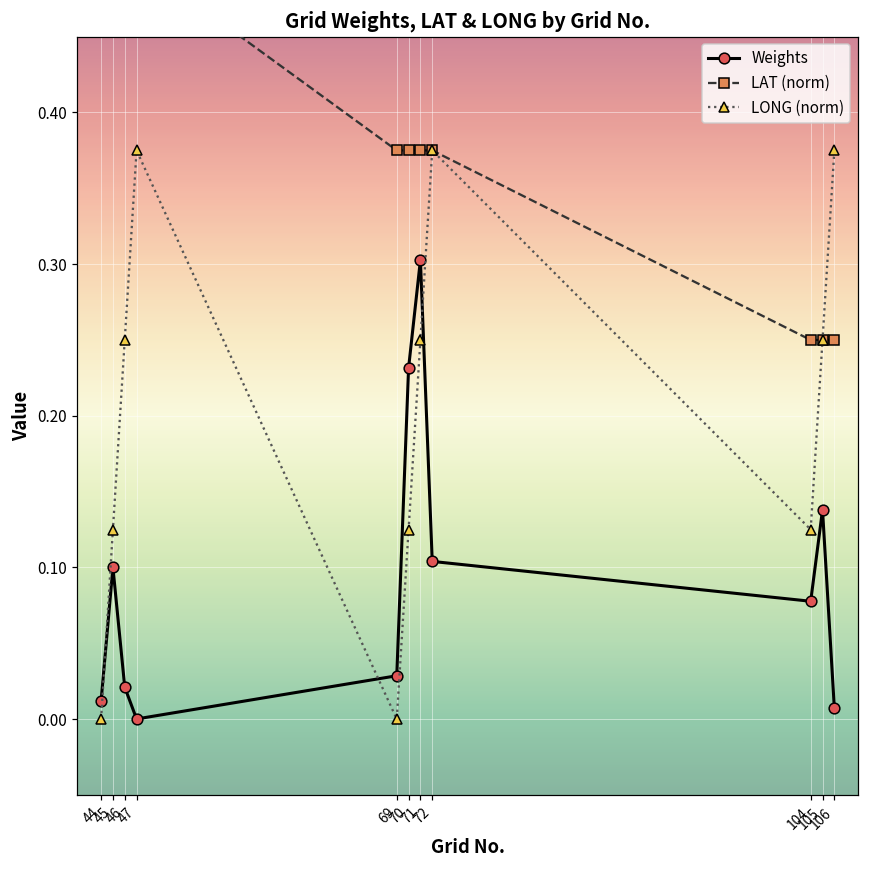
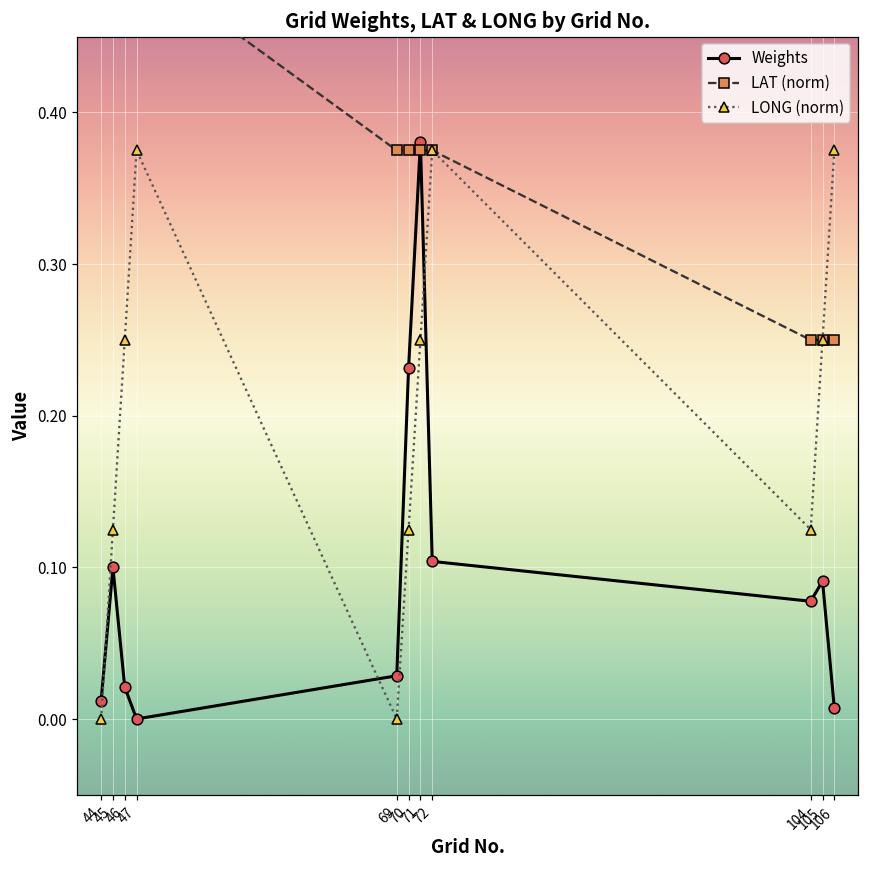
Weights, 71: 0.303 -> 0.380
Weights, 105: 0.138 -> 0.091
